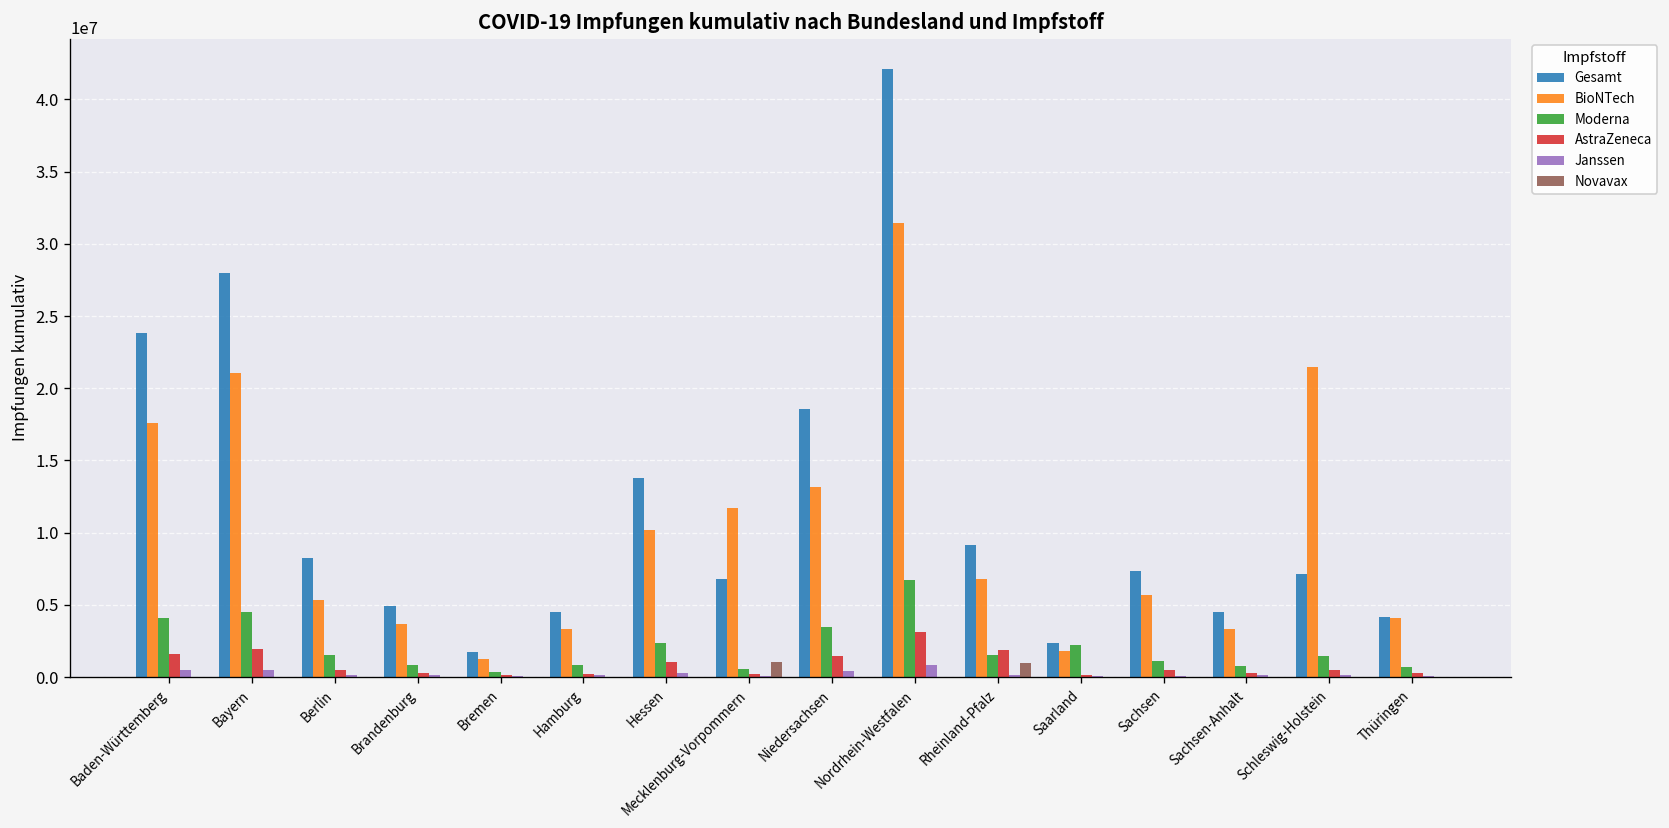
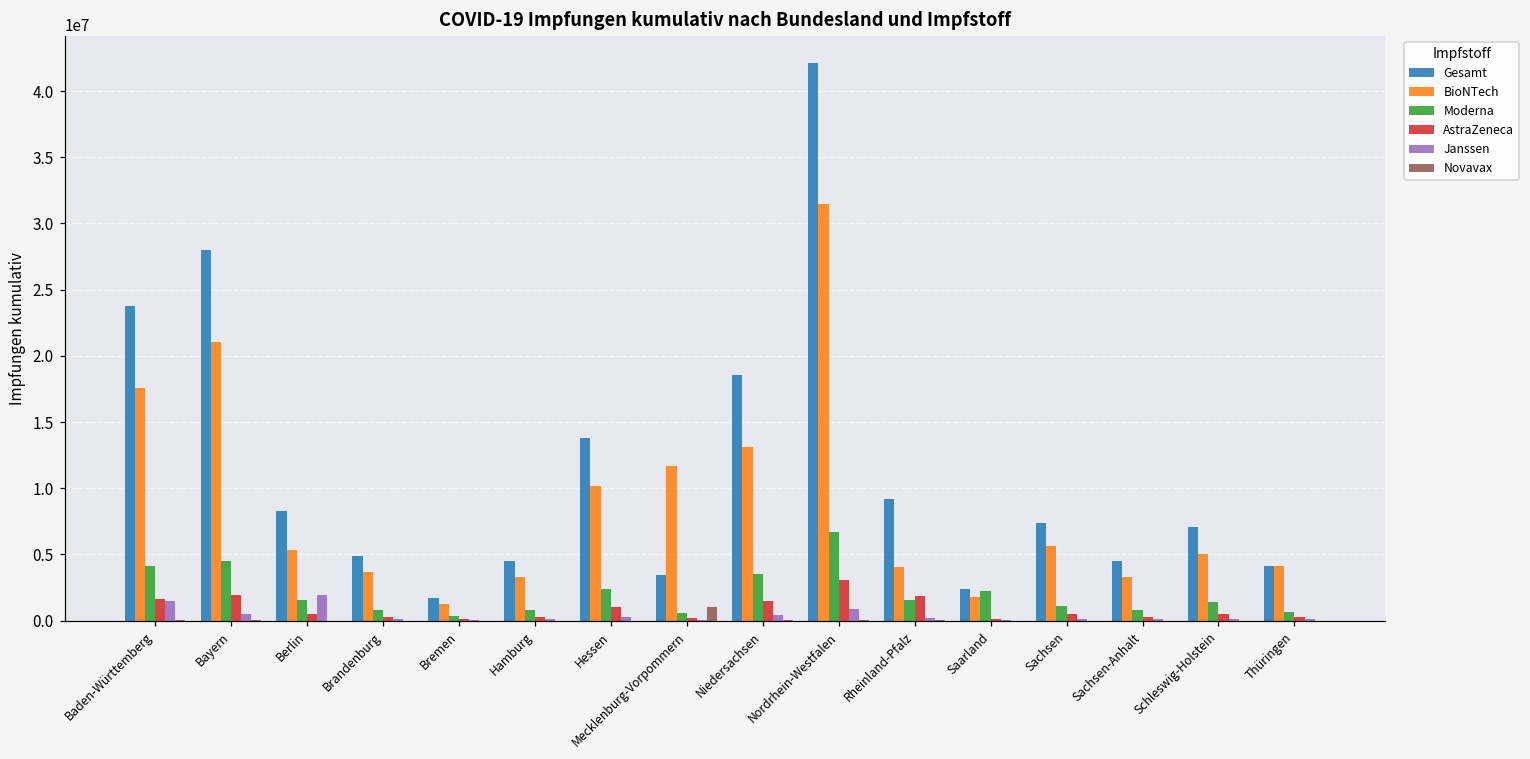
Janssen, Baden-Württemberg: 500000 -> 1500000
Janssen, Berlin: 100000 -> 1900000
Gesamt, Mecklenburg-Vorpommern: 6800000 -> 3500000
BioNTech, Rheinland-Pfalz: 6800000 -> 4100000
Novavax, Rheinland-Pfalz: 1000000 -> 0
BioNTech, Schleswig-Holstein: 21500000 -> 5000000
